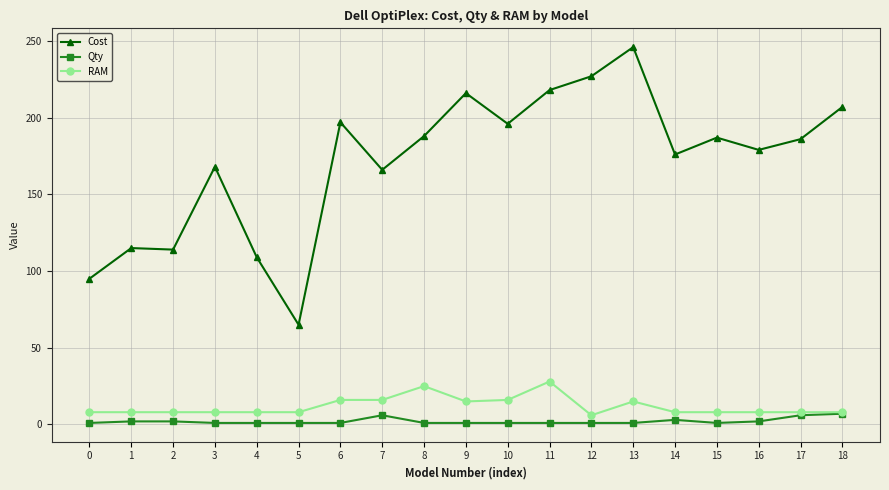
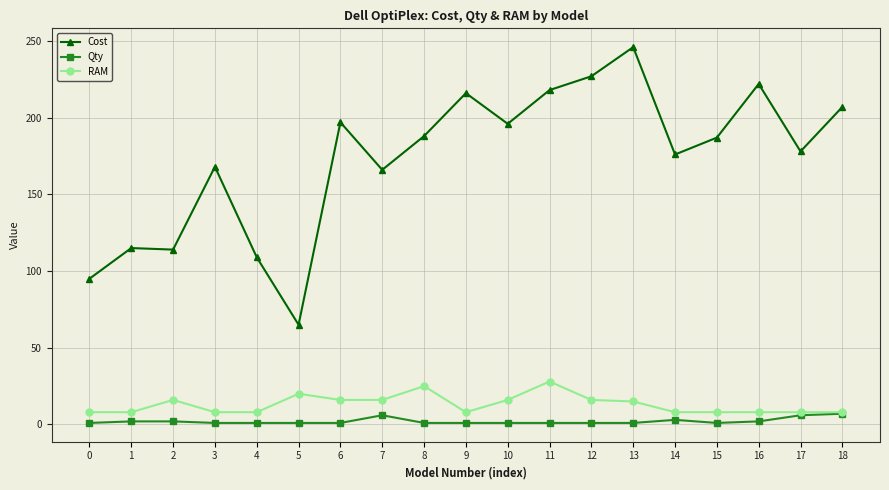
RAM, 2: 8 -> 16
RAM, 5: 8 -> 20
RAM, 9: 15 -> 8
RAM, 12: 6 -> 16
Cost, 16: 179 -> 222
Cost, 17: 186 -> 178
